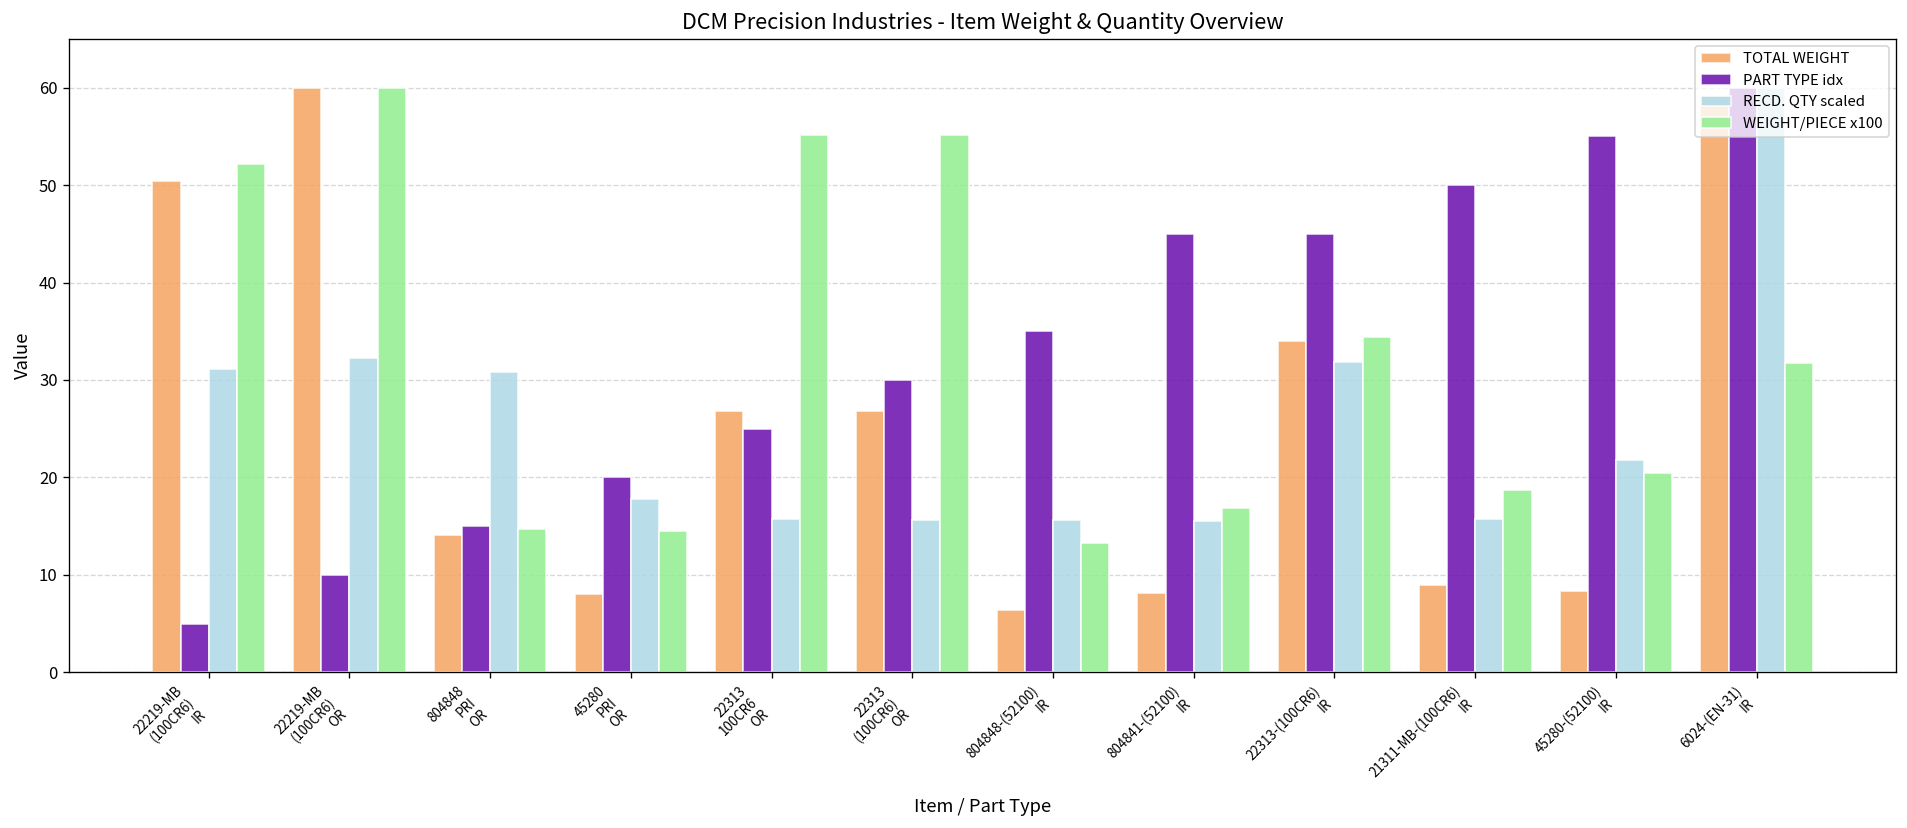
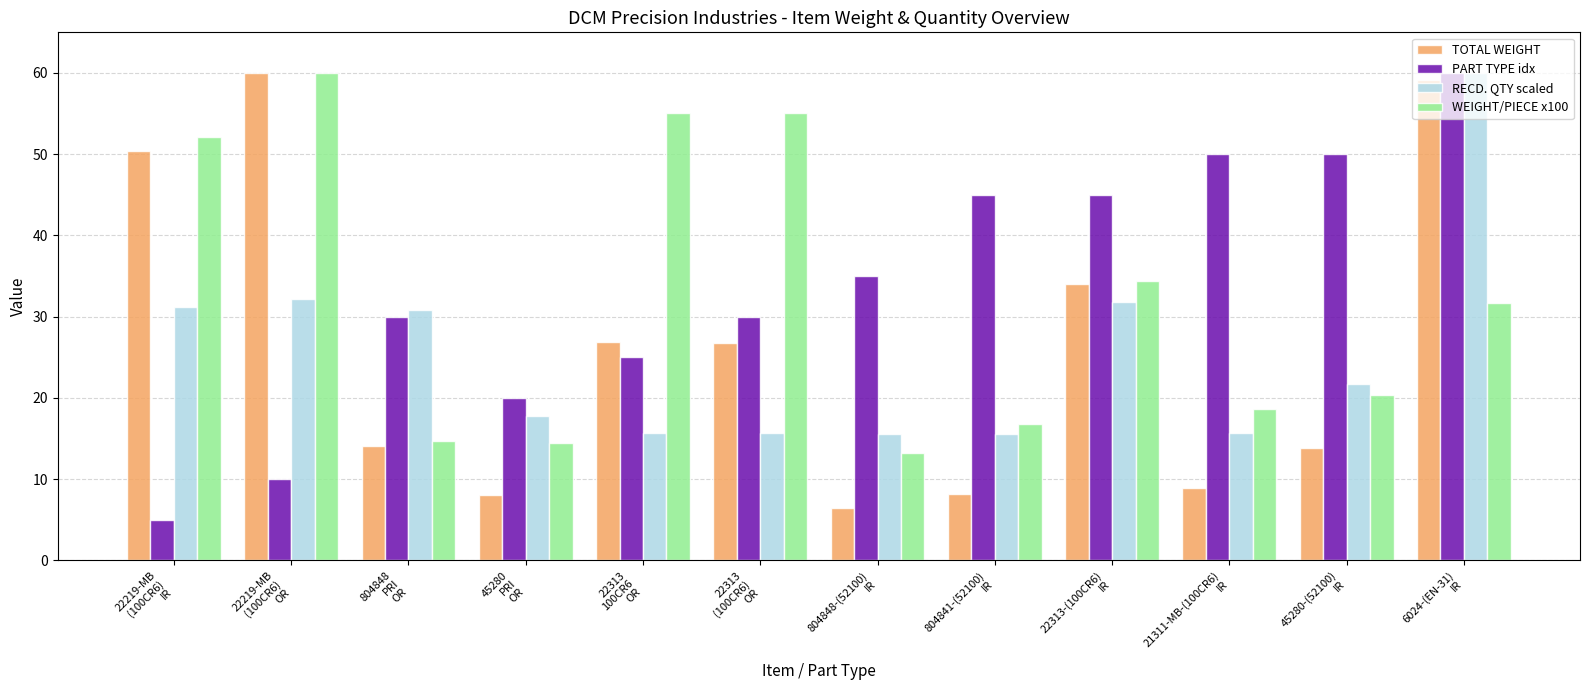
PART TYPE idx, 804848 PRI OR: 15 -> 30
TOTAL WEIGHT, 45280-(52100) IR: 8 -> 14
PART TYPE idx, 45280-(52100) IR: 55 -> 50
